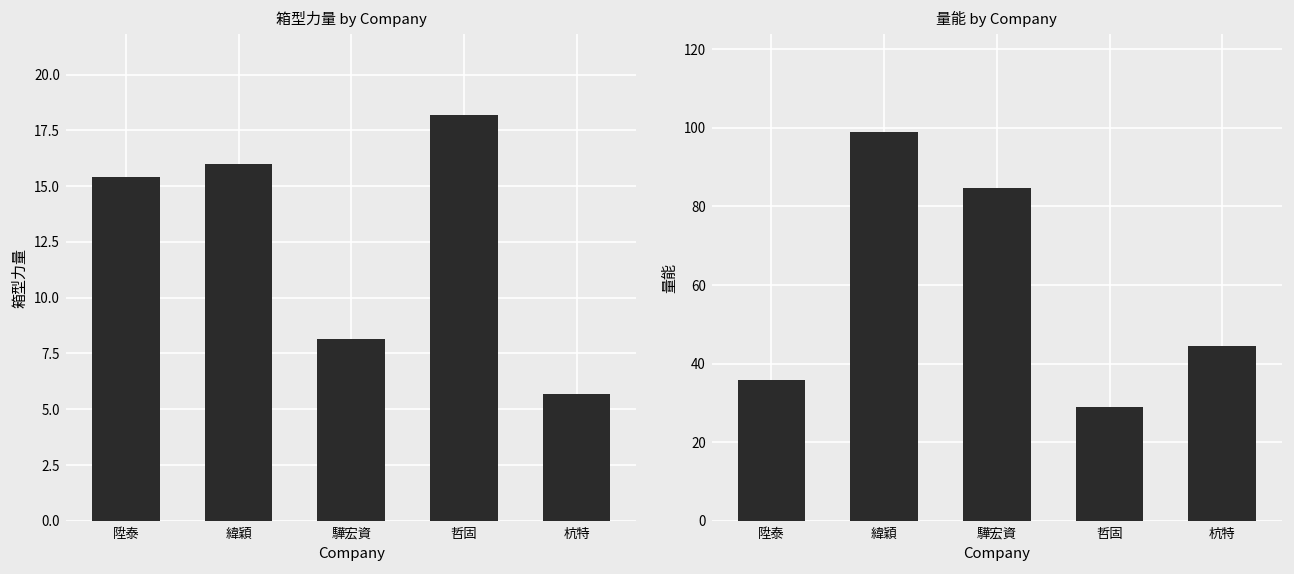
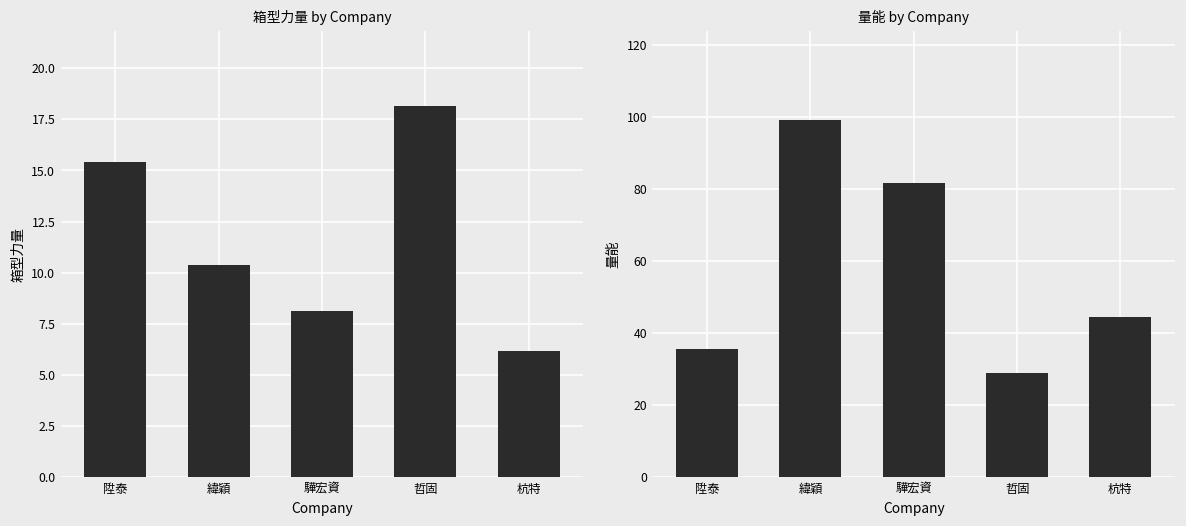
箱型力量 by Company, 緯穎: 16.0 -> 10.4
箱型力量 by Company, 杭特: 5.7 -> 6.2
量能 by Company, 驊宏資: 85 -> 82
